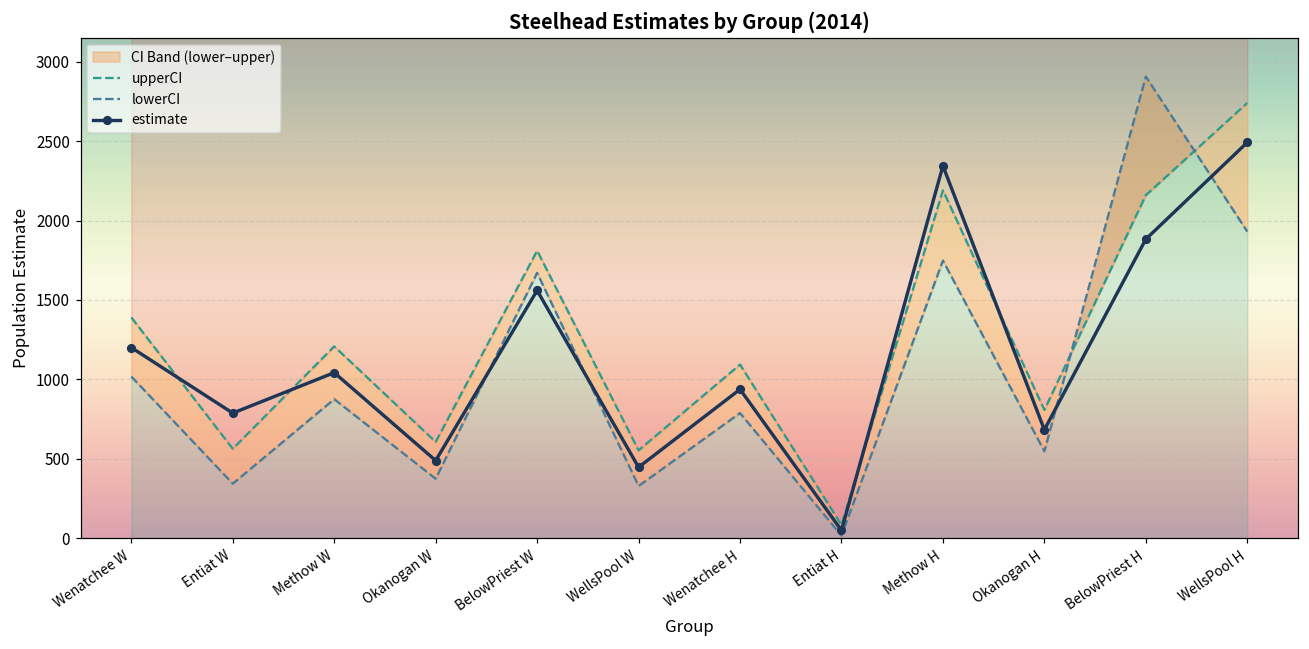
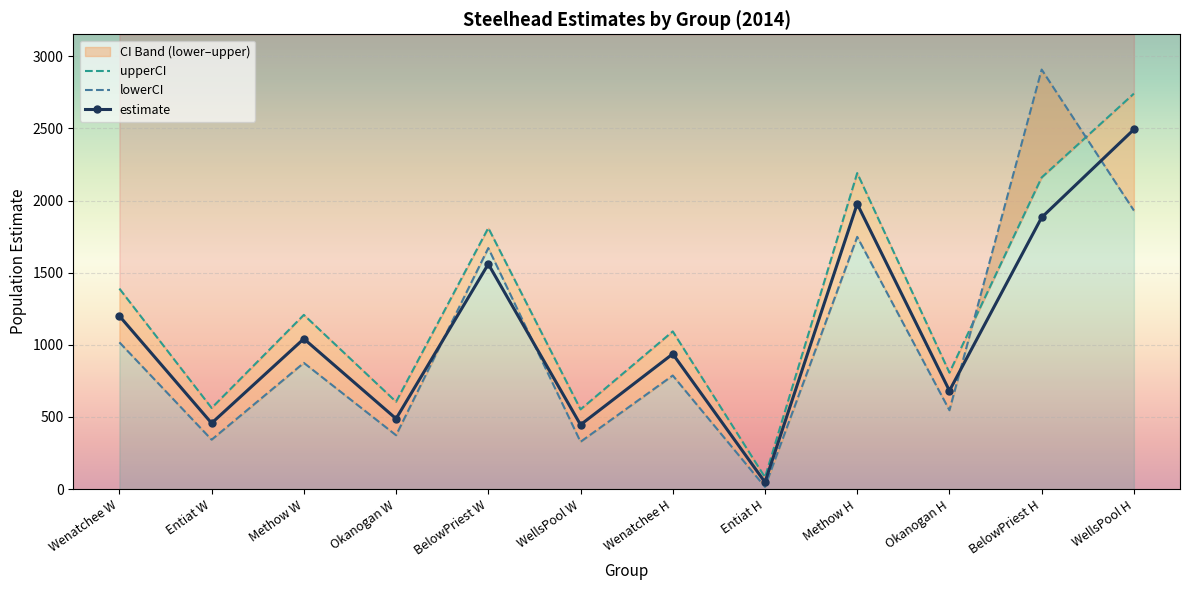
estimate, Entiat W: 790 -> 460
estimate, Methow H: 2350 -> 1980
